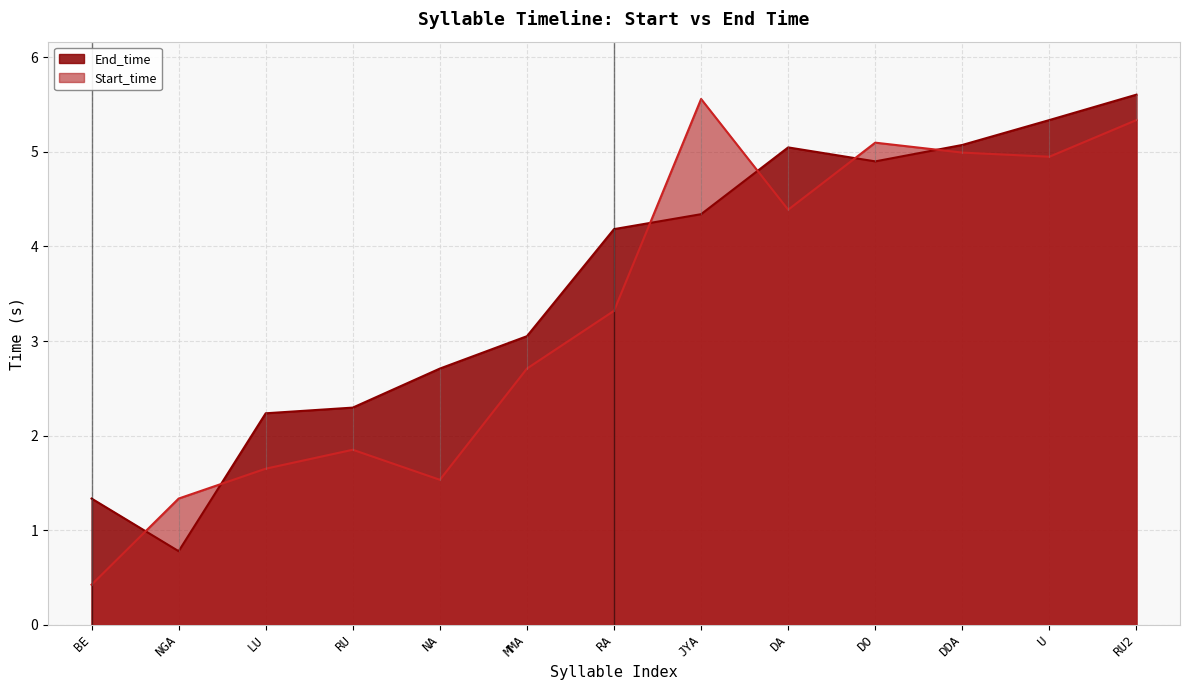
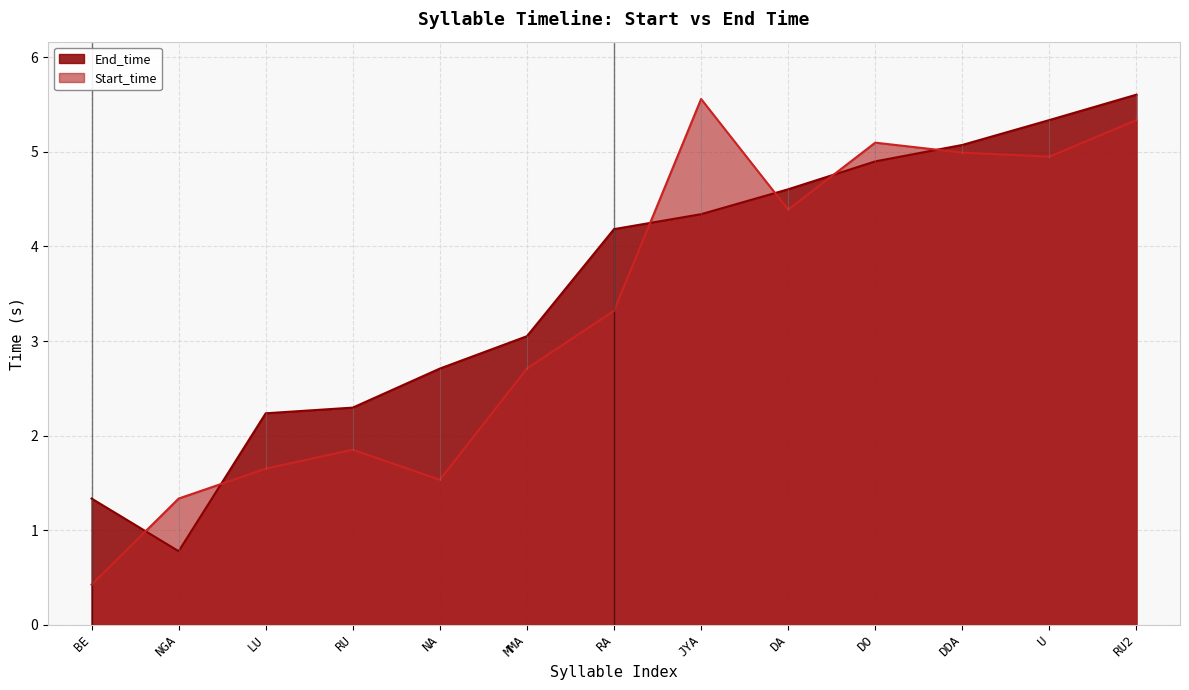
End_time, DA: 5.0 -> 4.6
